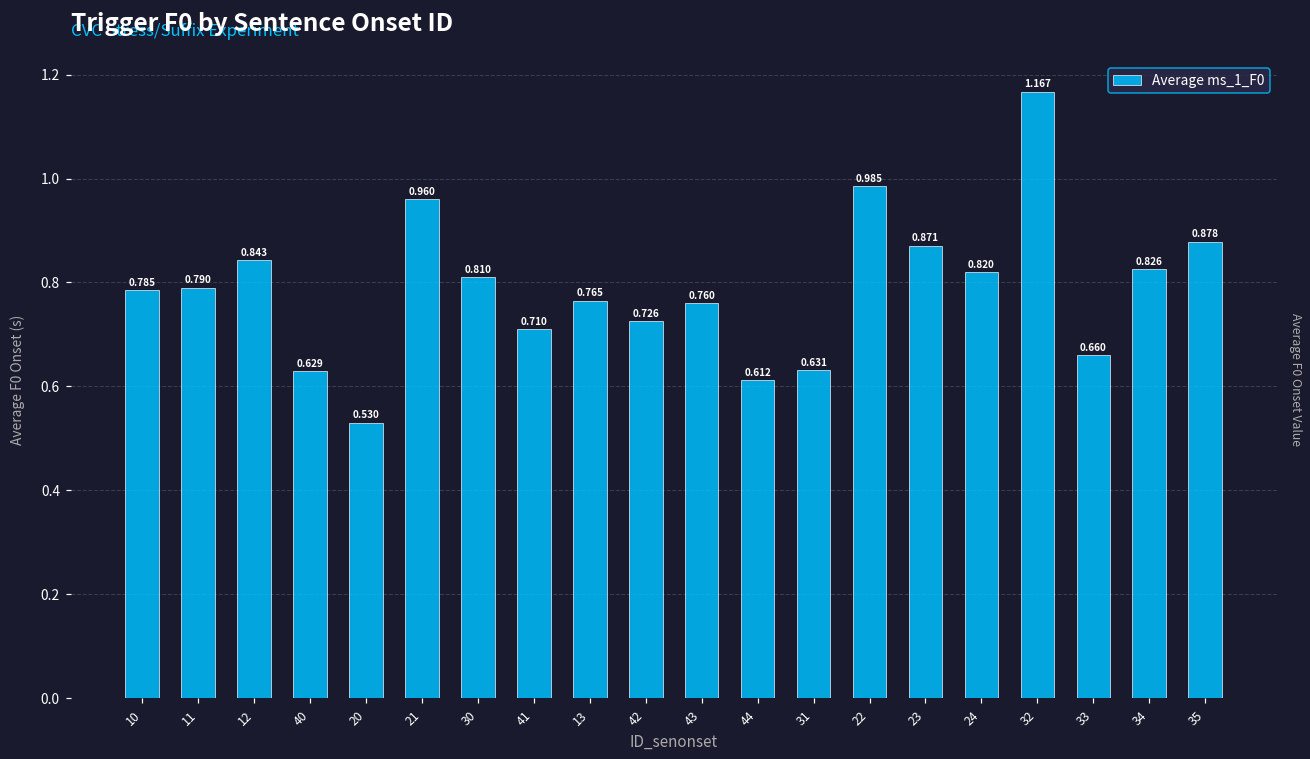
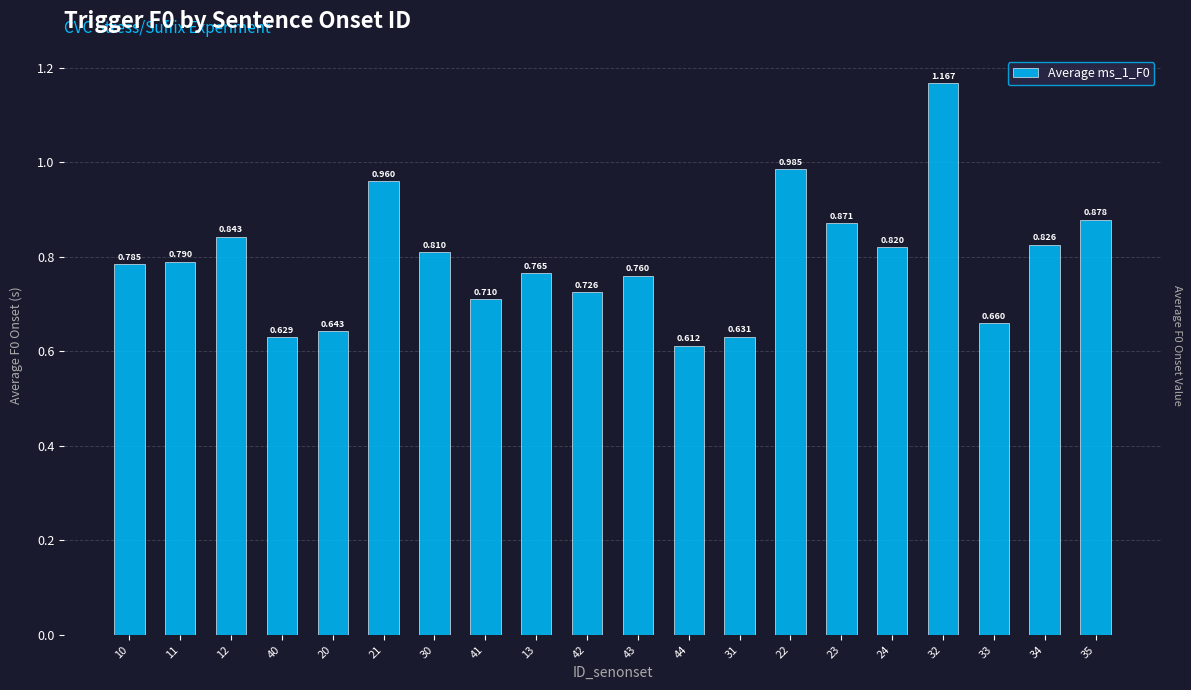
20: 0.530 -> 0.643
